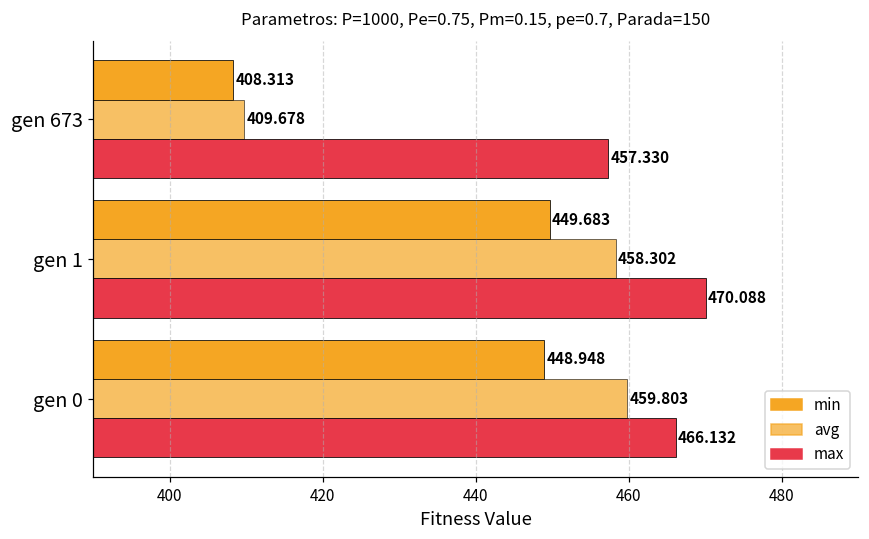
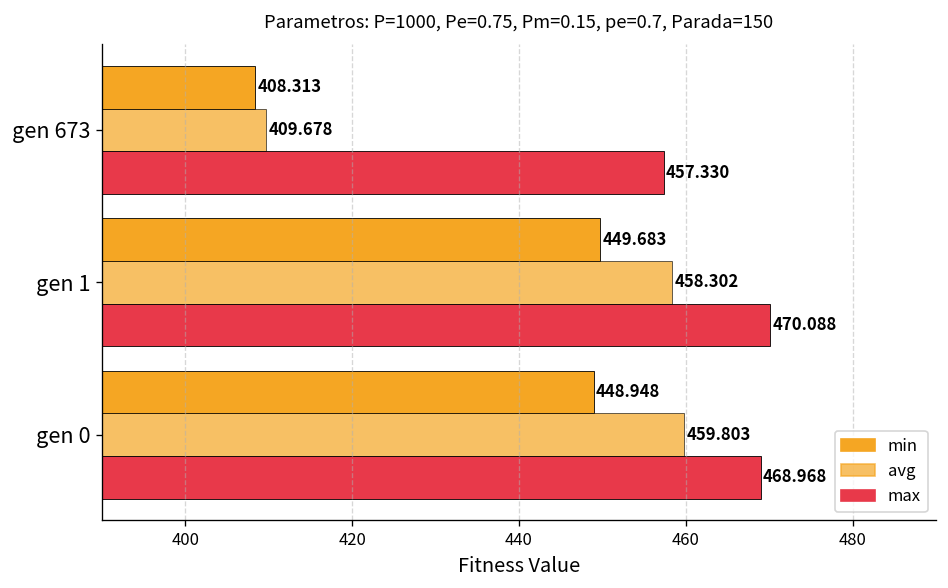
max, gen 0: 466.132 -> 468.968
